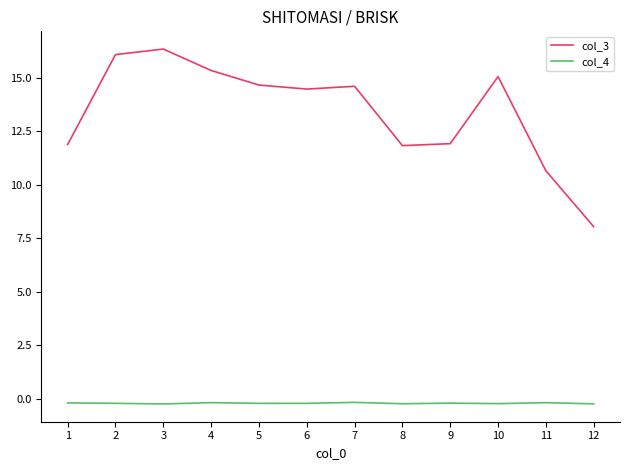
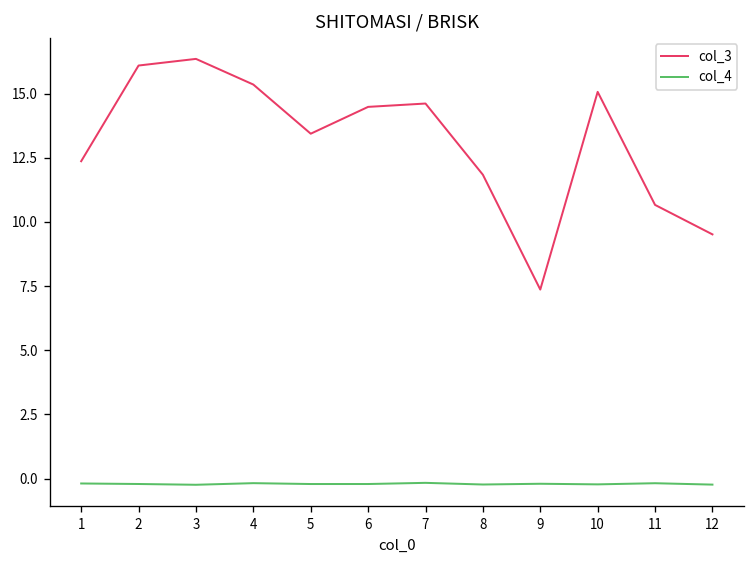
col_3, 1: 11.9 -> 12.4
col_3, 5: 14.7 -> 13.4
col_3, 9: 11.9 -> 7.4
col_3, 12: 8.0 -> 9.5
